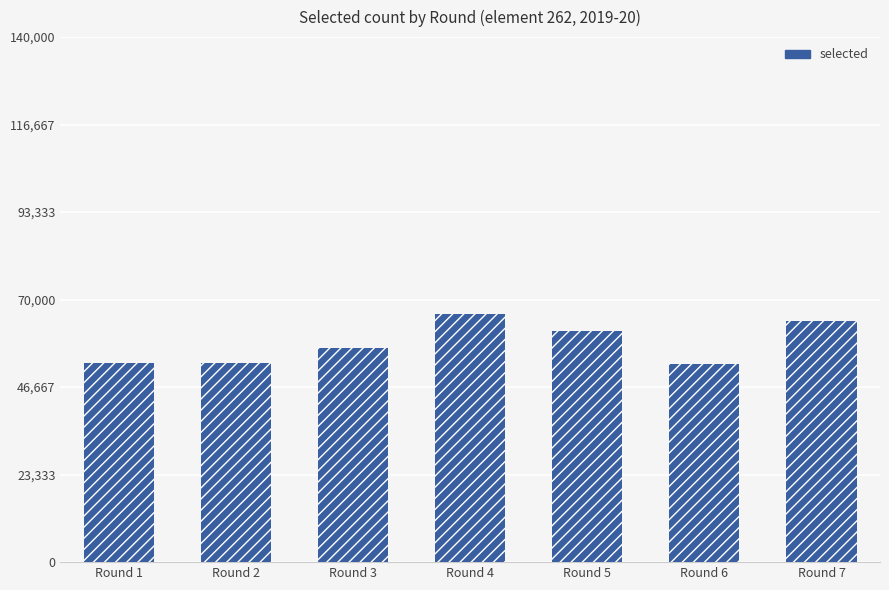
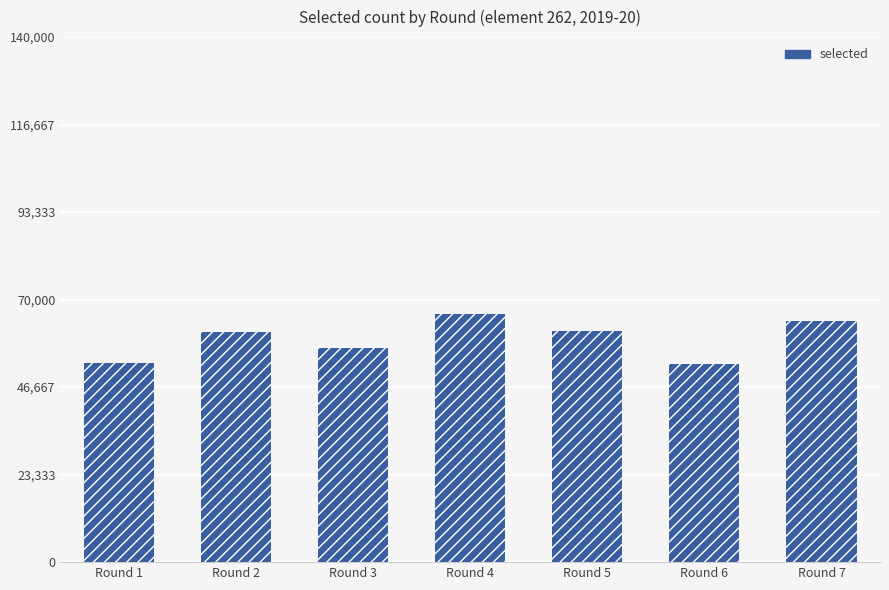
Round 2: 53,000 -> 61,000
